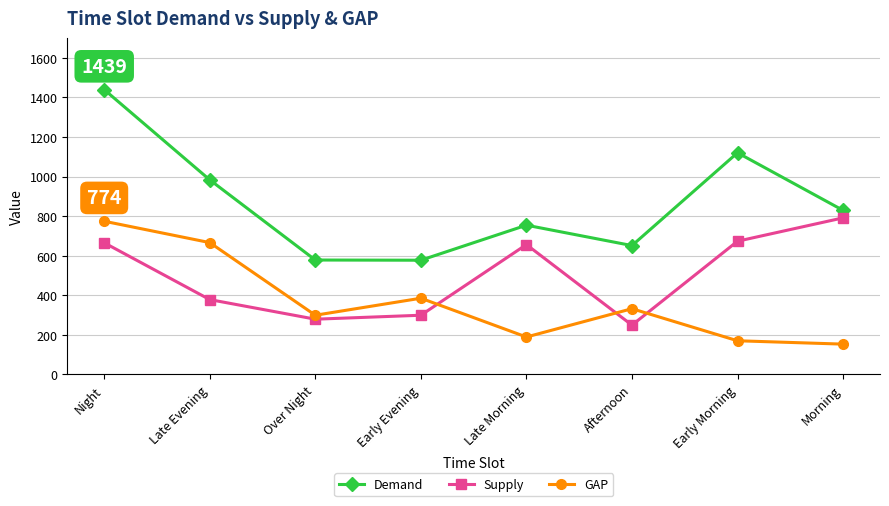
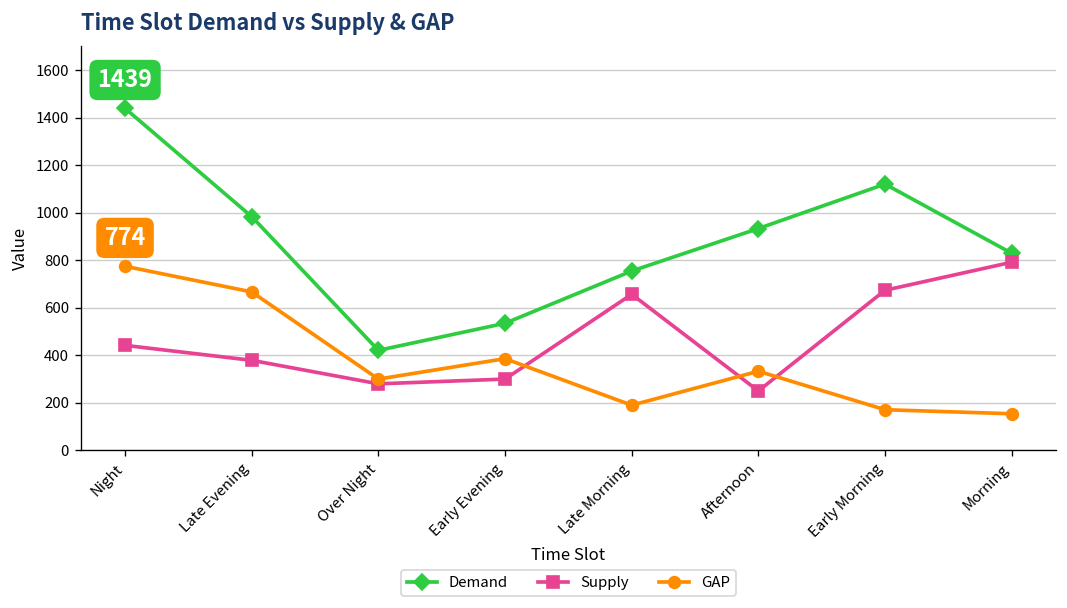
Supply, Night: 670 -> 440
Demand, Over Night: 580 -> 420
Demand, Early Evening: 580 -> 530
Demand, Afternoon: 650 -> 930
